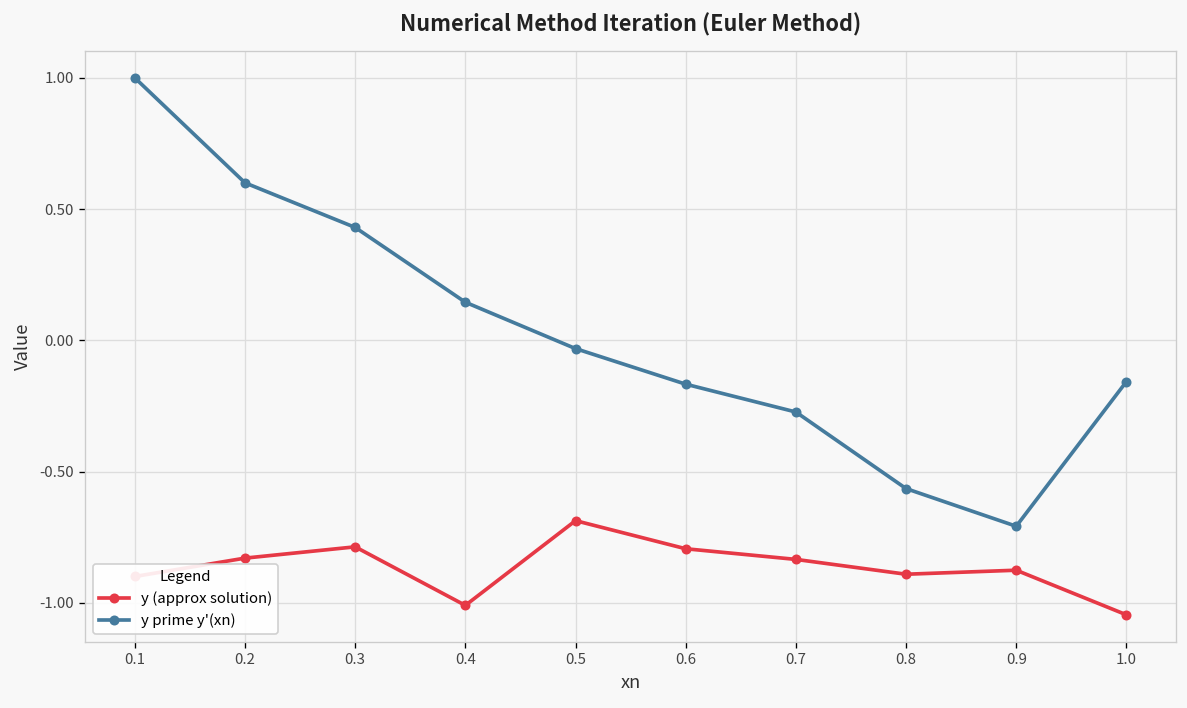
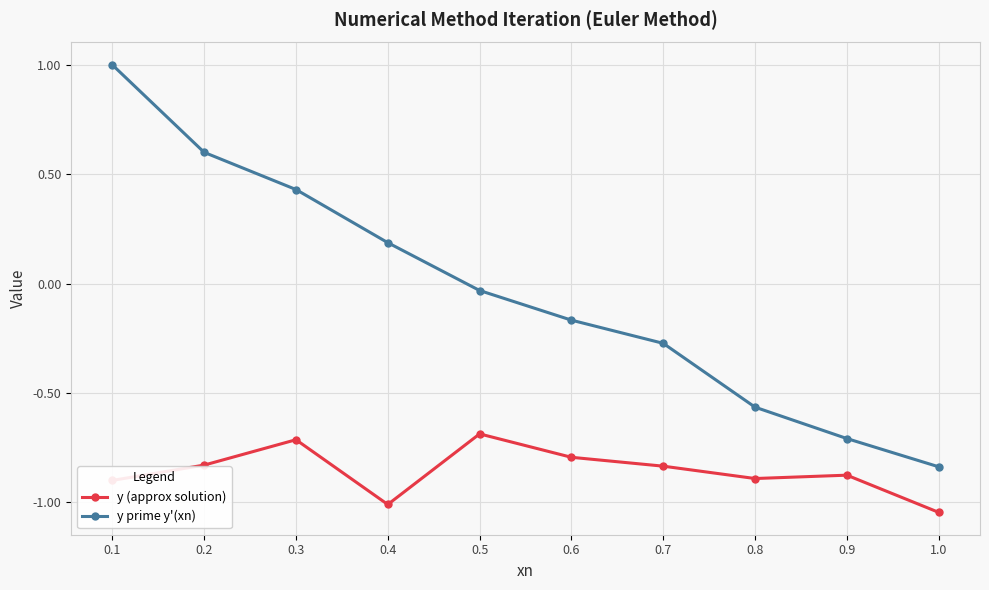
y (approx solution), 0.3: -0.79 -> -0.71
y prime y'(xn), 0.4: 0.15 -> 0.19
y prime y'(xn), 1.0: -0.16 -> -0.84
